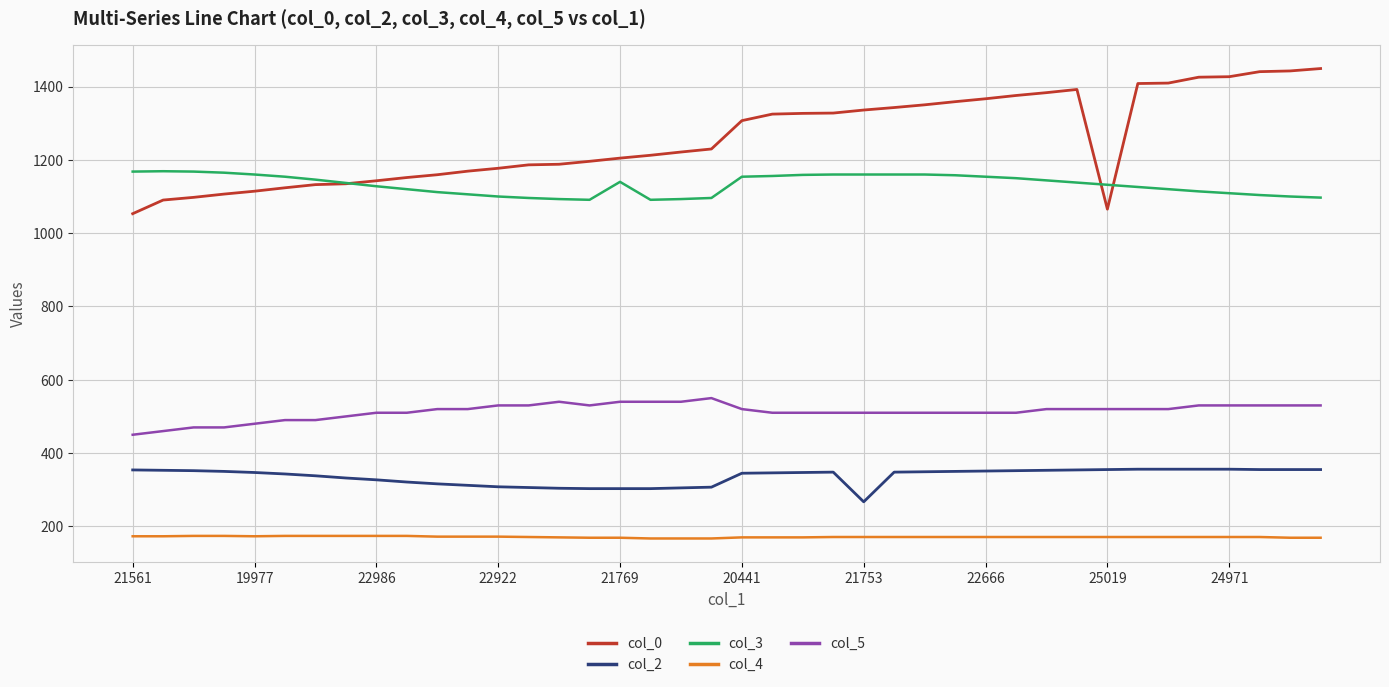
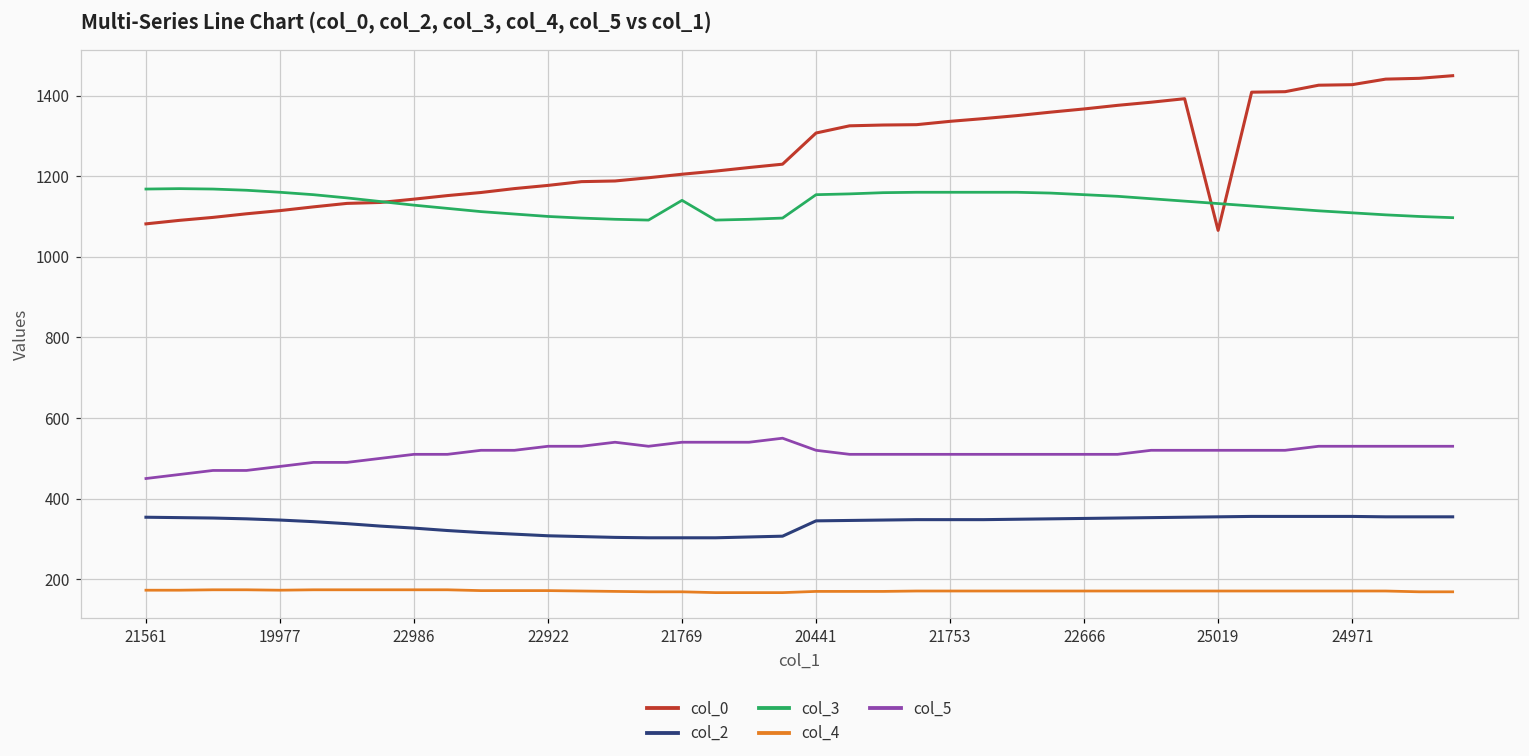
col_0, 21561: 1050 -> 1080
col_2, 21753: 270 -> 350
